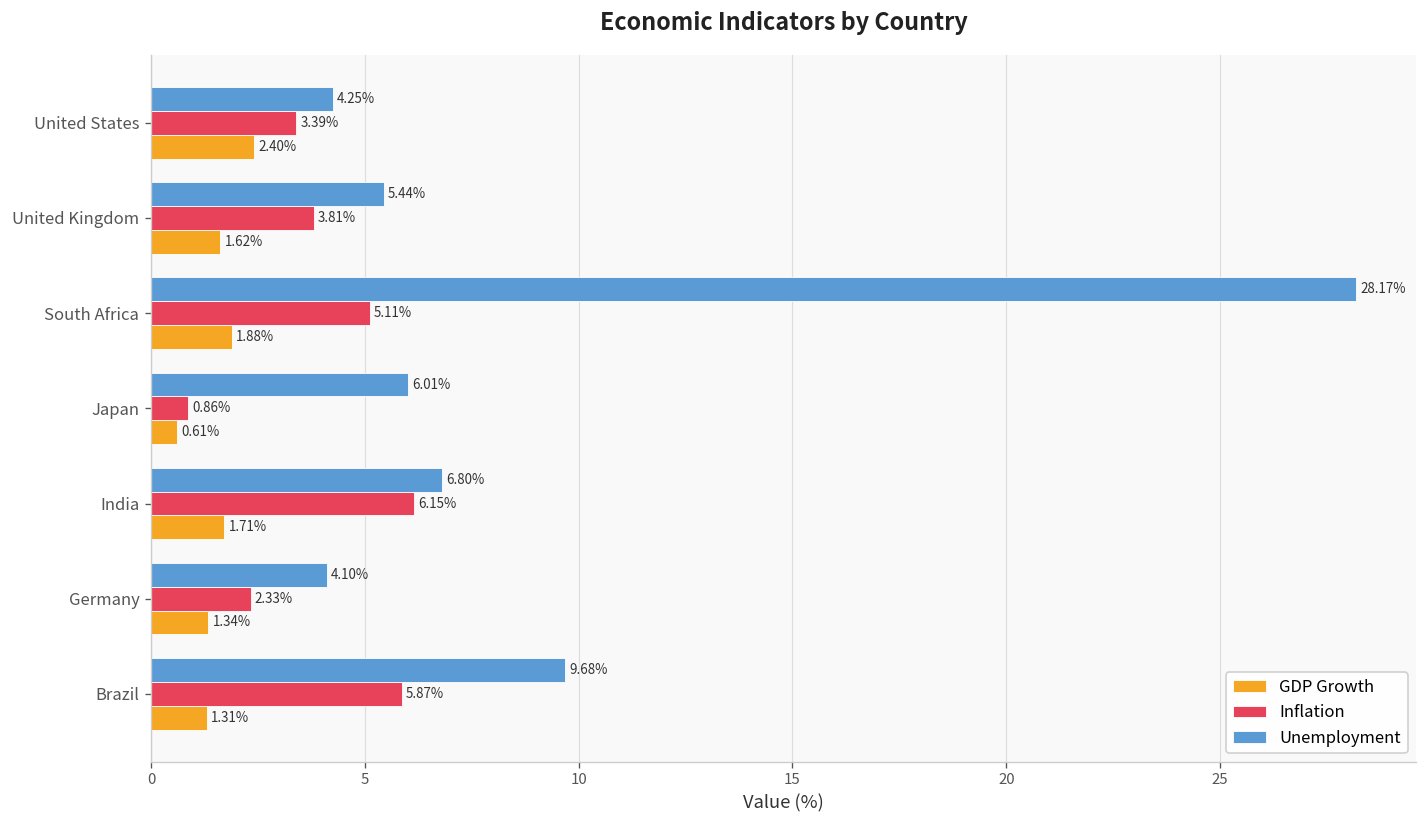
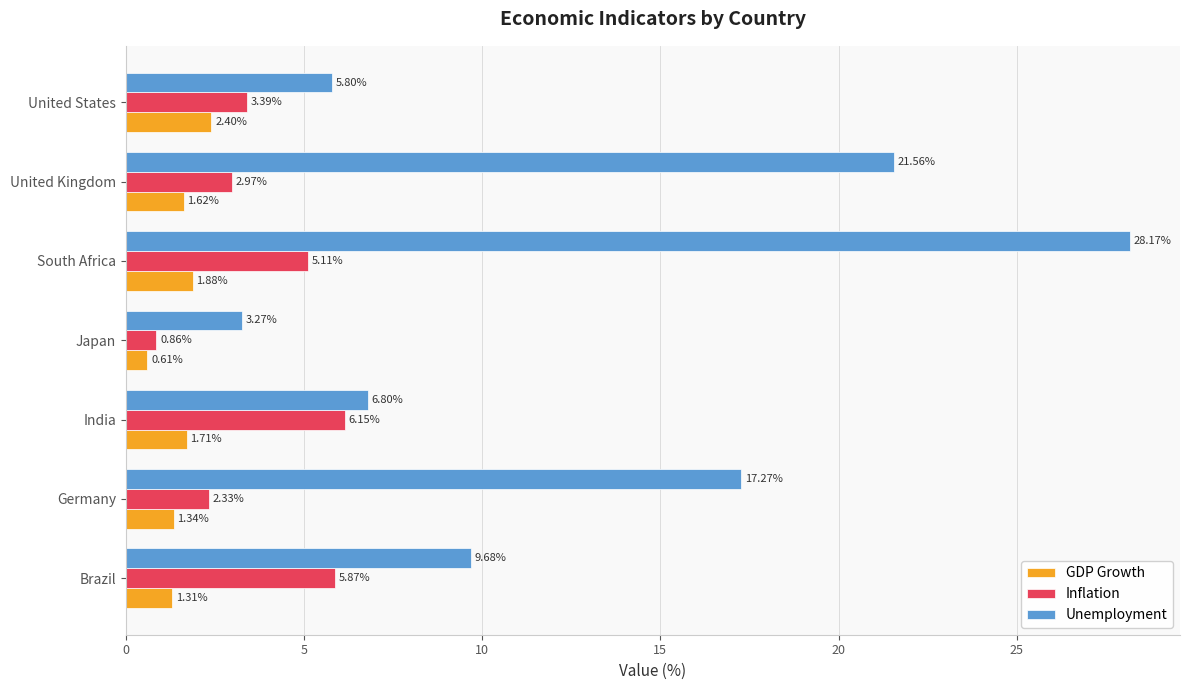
Unemployment, United States: 4.25% -> 5.80%
Unemployment, United Kingdom: 5.44% -> 21.56%
Inflation, United Kingdom: 3.81% -> 2.97%
Unemployment, Japan: 6.01% -> 3.27%
Unemployment, Germany: 4.10% -> 17.27%
